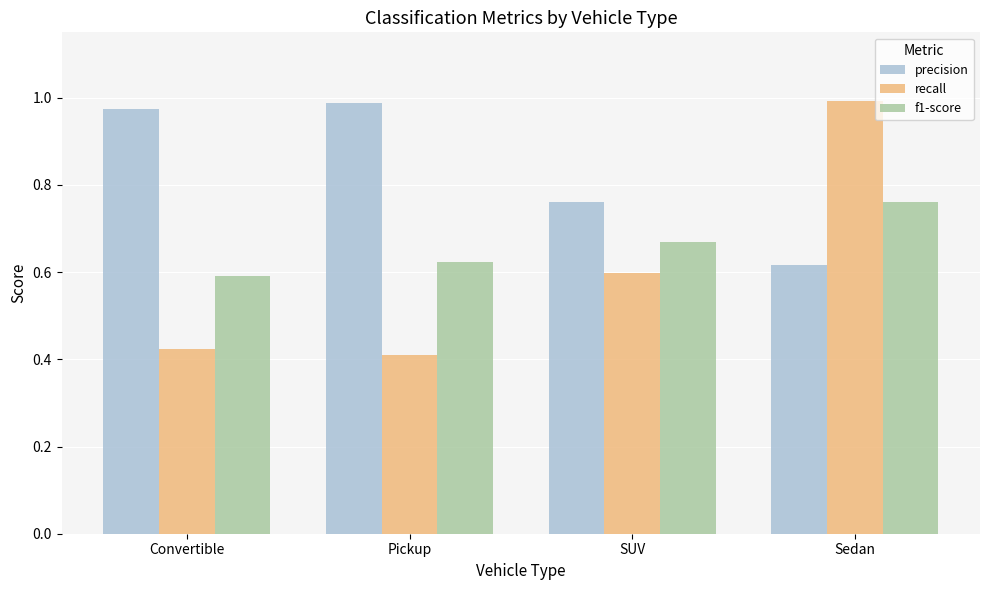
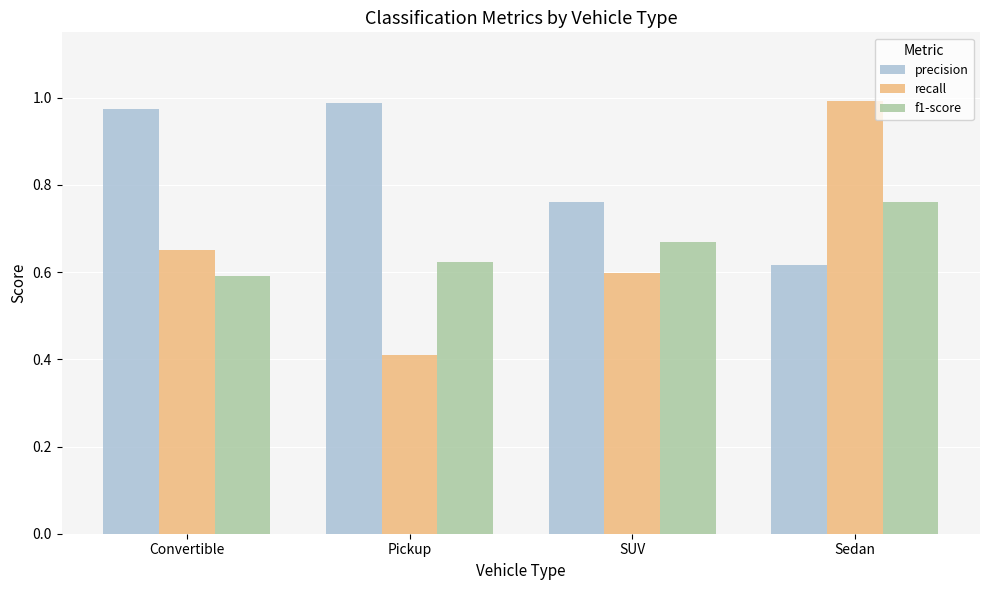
recall, Convertible: 0.42 -> 0.65
